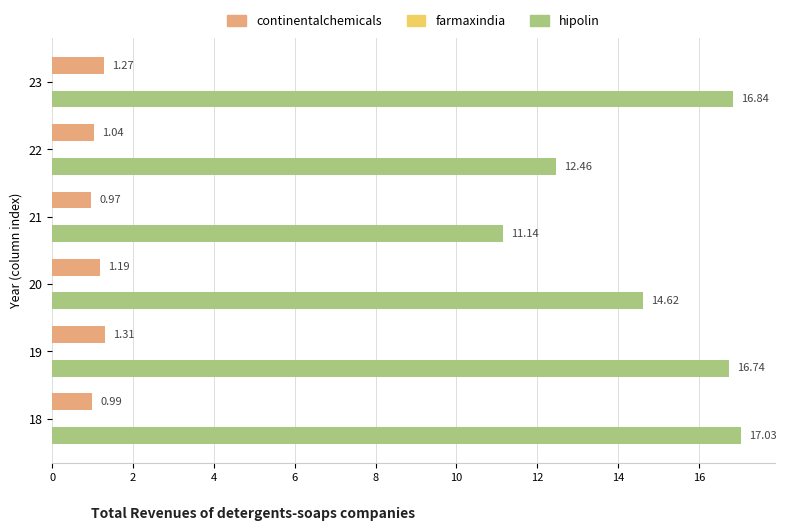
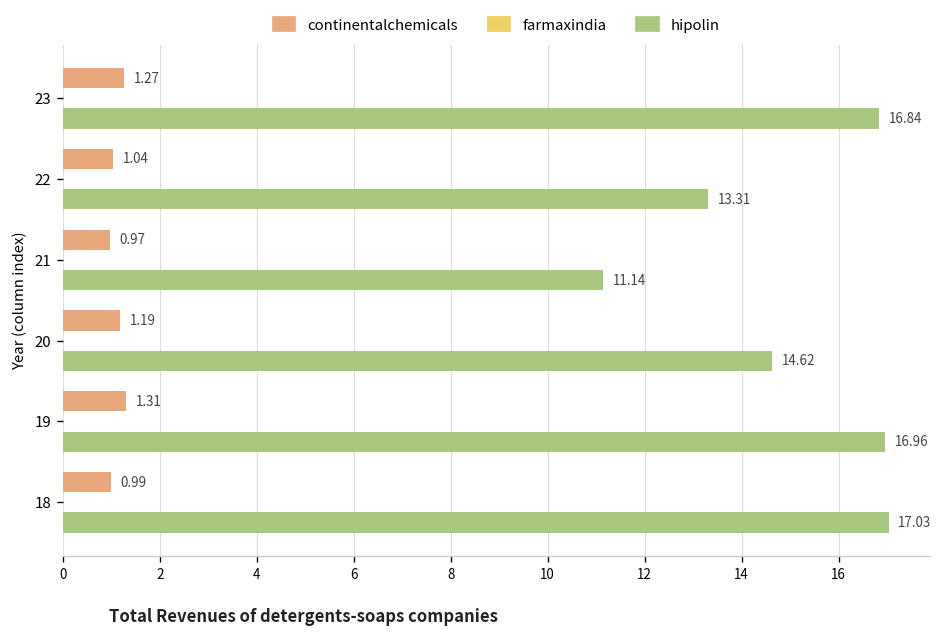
hipolin, 22: 12.46 -> 13.31
hipolin, 19: 16.74 -> 16.96
